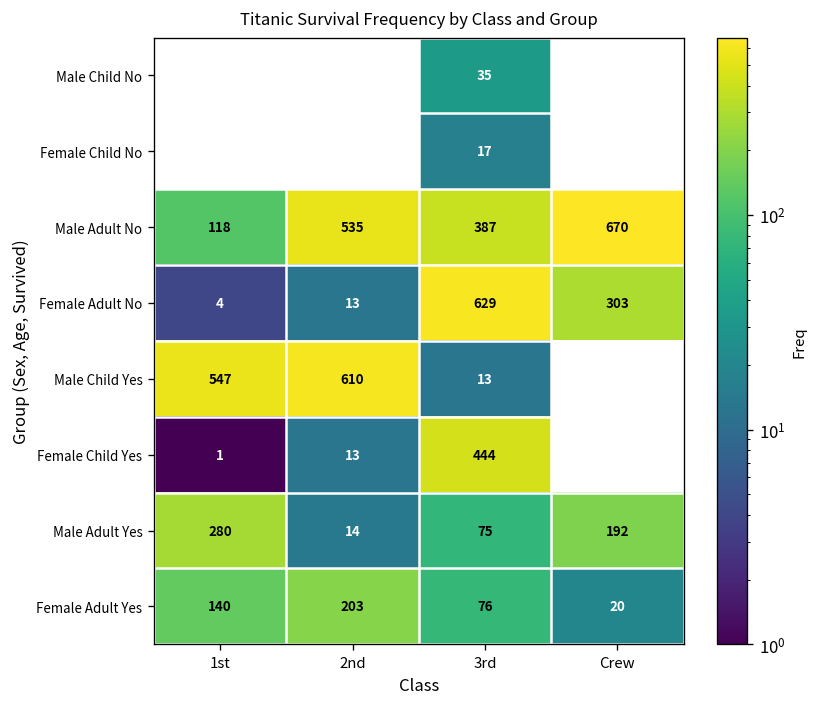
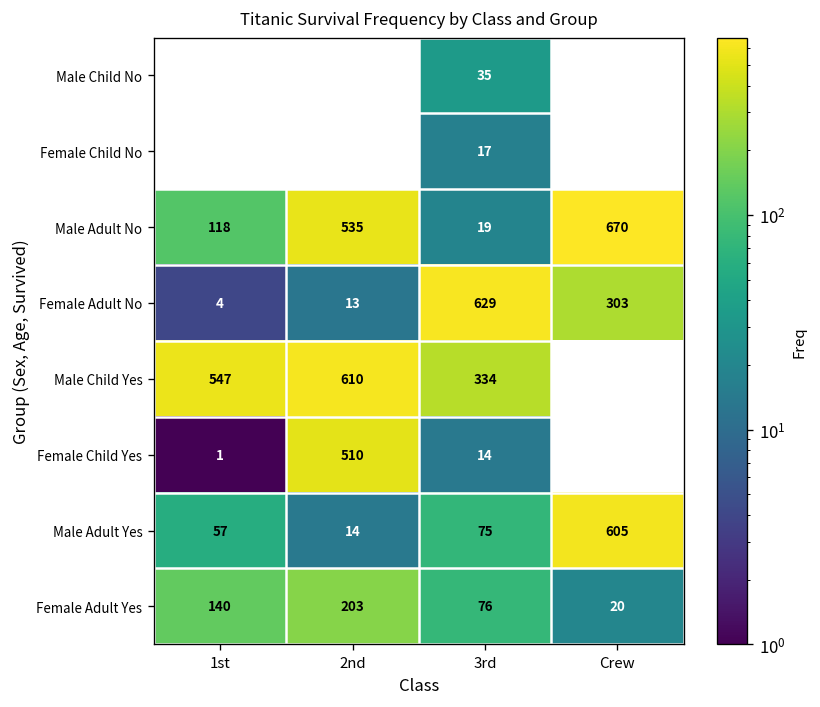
Male Adult No, 3rd: 387 -> 19
Male Child Yes, 3rd: 13 -> 334
Female Child Yes, 2nd: 13 -> 510
Female Child Yes, 3rd: 444 -> 14
Male Adult Yes, 1st: 280 -> 57
Male Adult Yes, Crew: 192 -> 605
